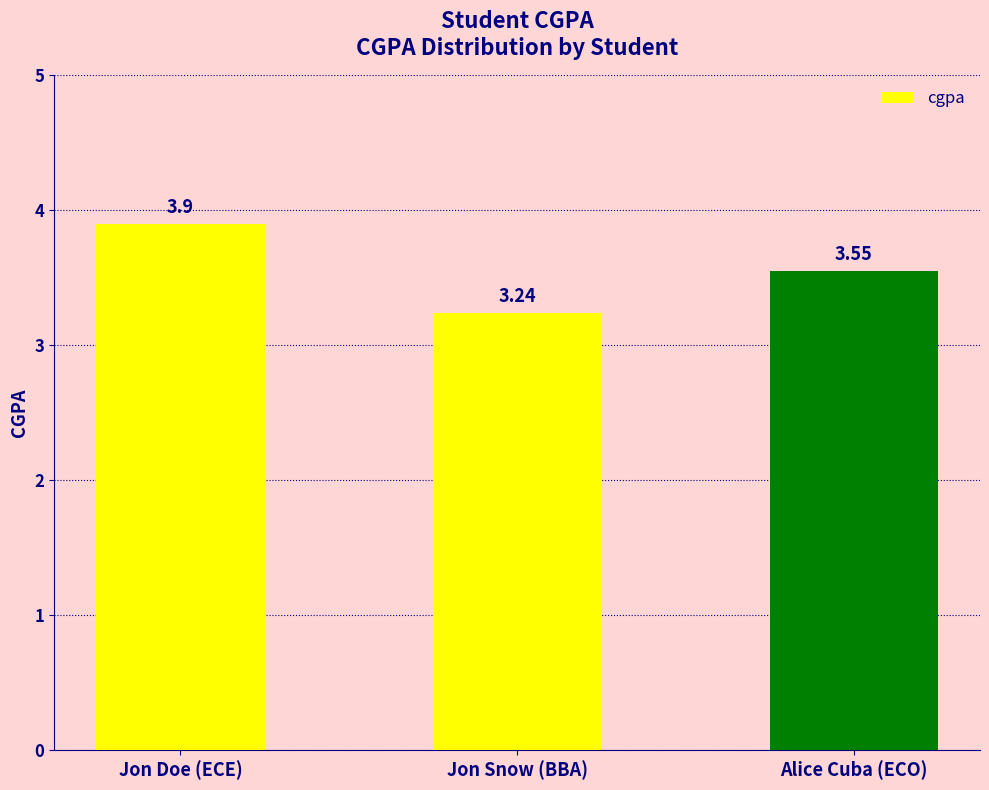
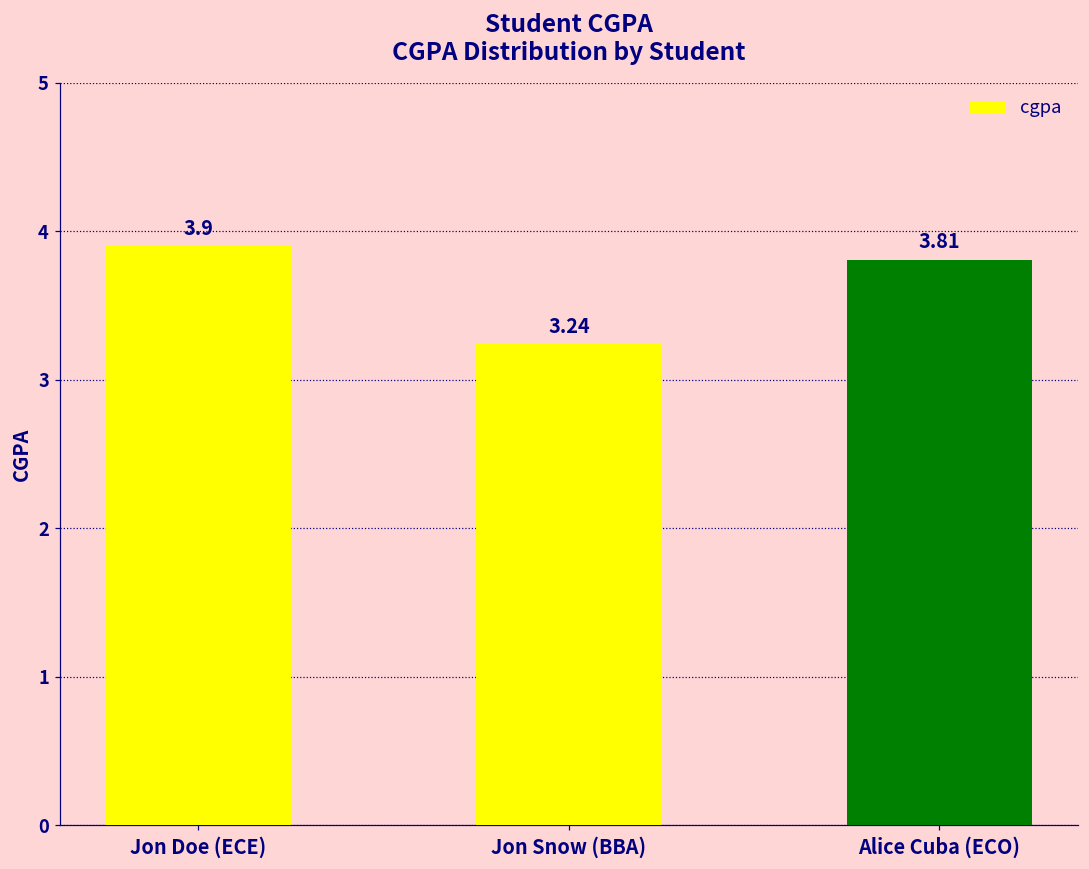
Alice Cuba (ECO): 3.55 -> 3.81
